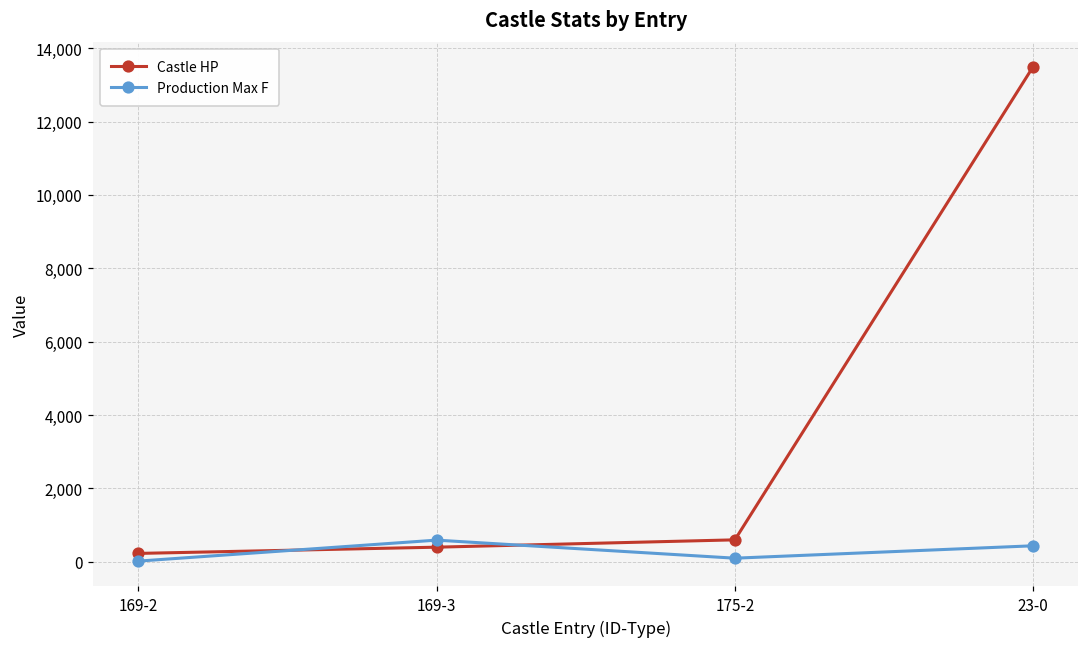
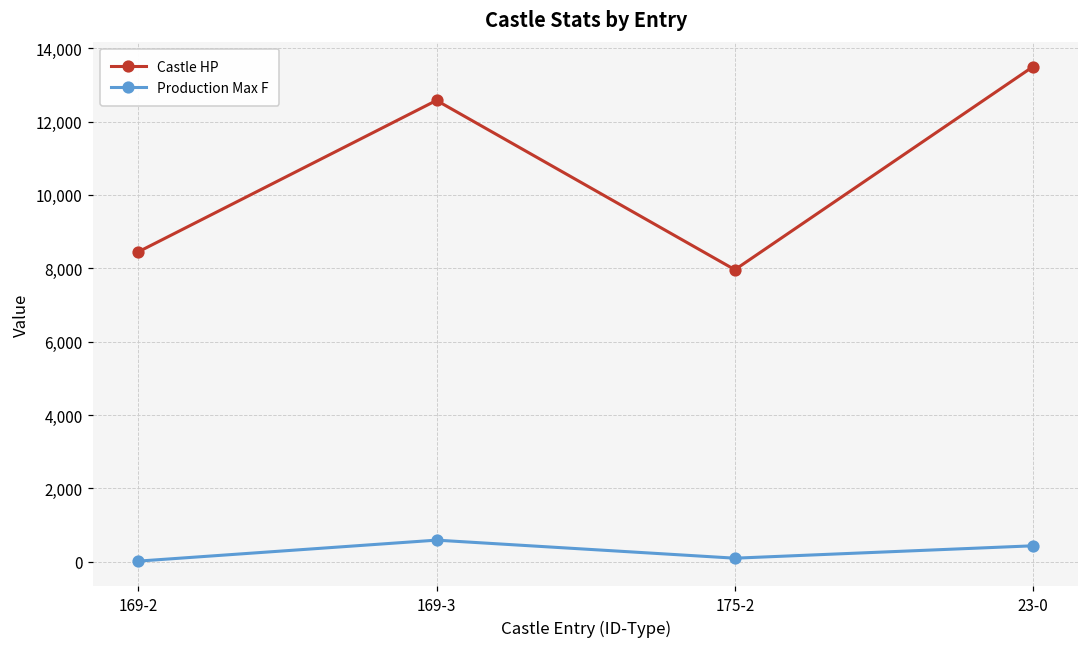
Castle HP, 169-2: 200 -> 8,400
Castle HP, 169-3: 400 -> 12,600
Castle HP, 175-2: 600 -> 8,000
